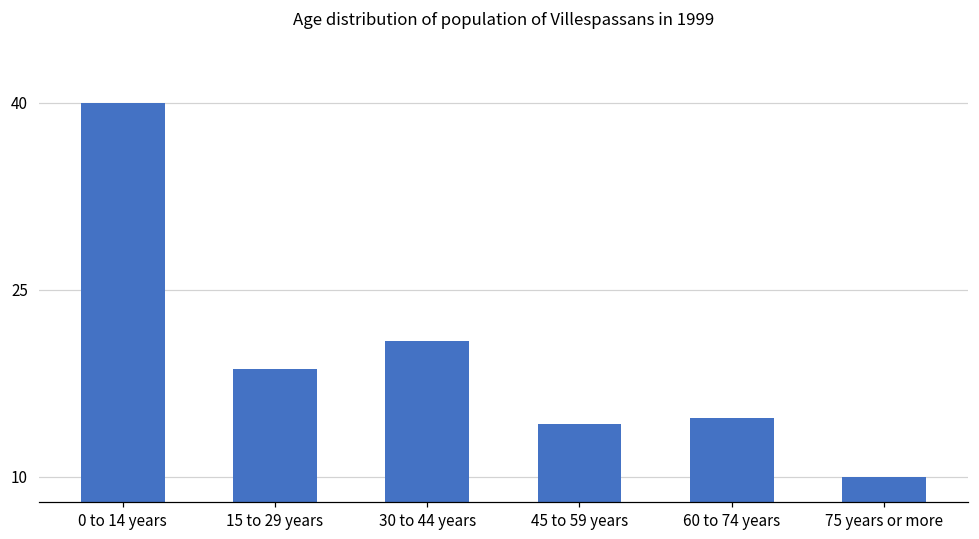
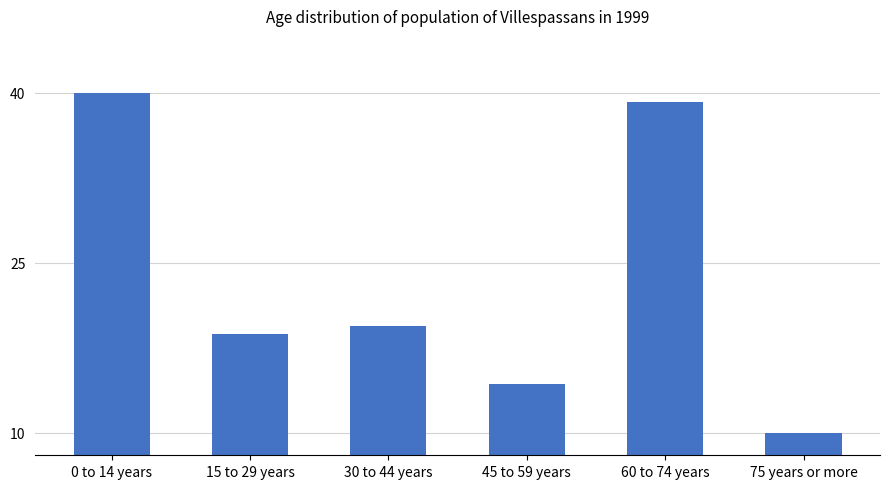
30 to 44 years: 20.9 -> 19.4
60 to 74 years: 14.7 -> 39.1
